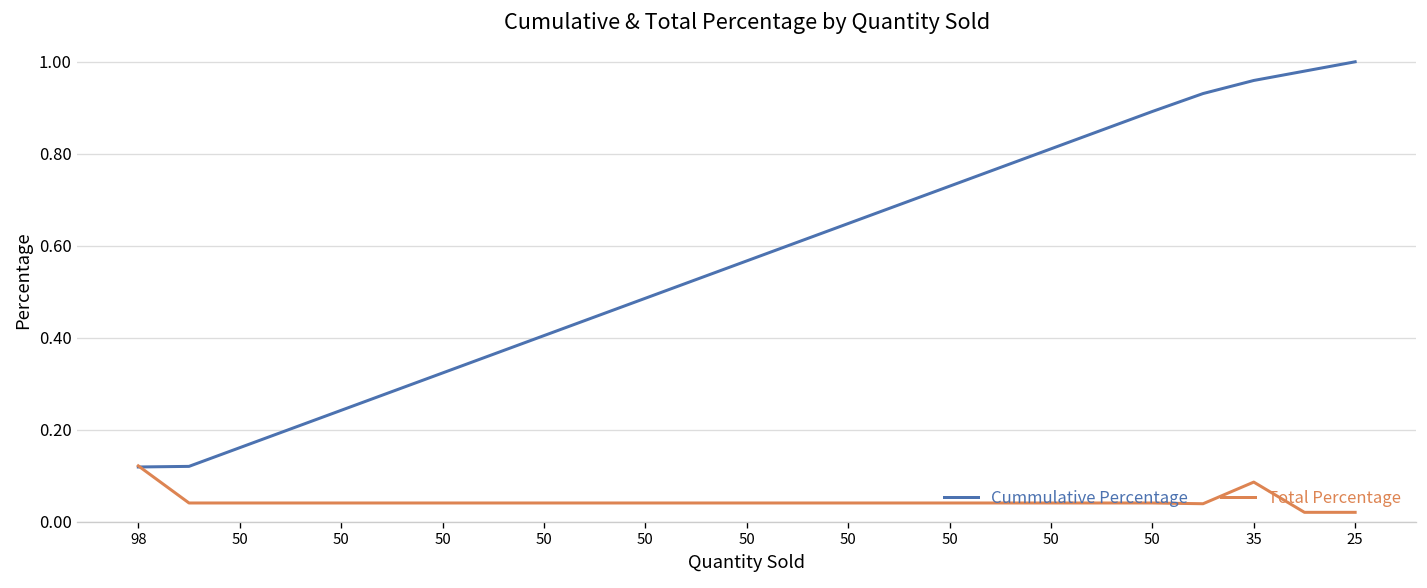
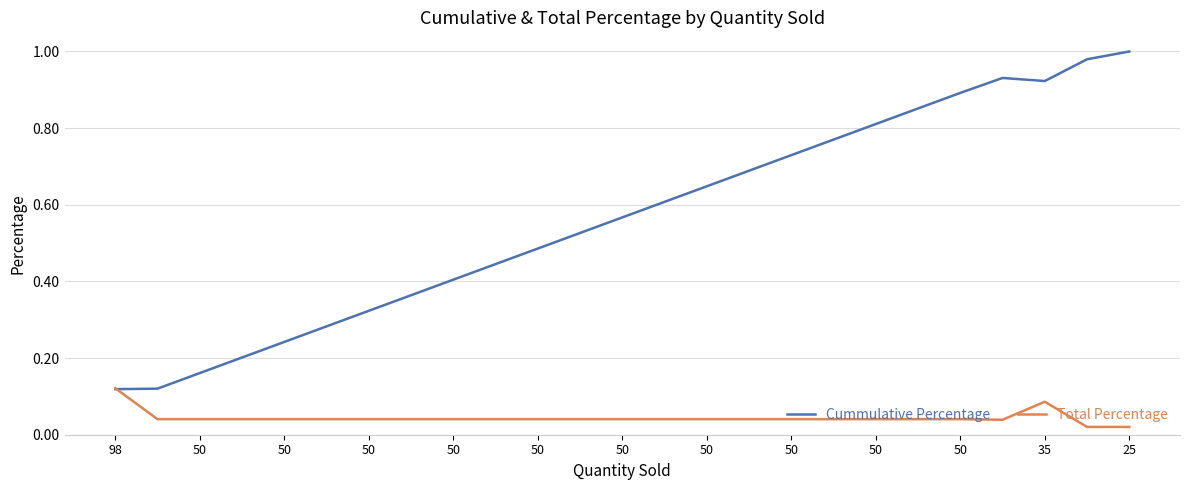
Cummulative Percentage, 35: 0.96 -> 0.92
